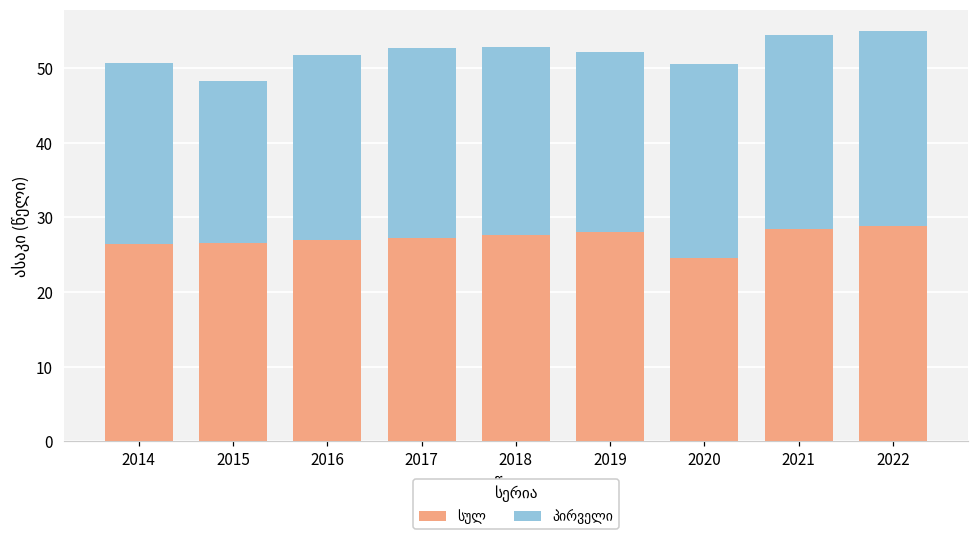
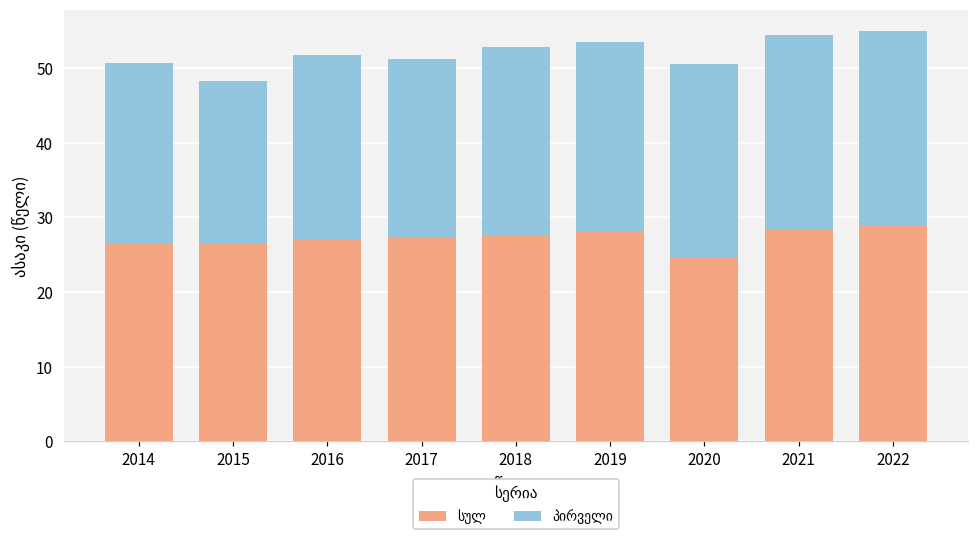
პირველი, 2017: 25 -> 24
პირველი, 2019: 24 -> 26
